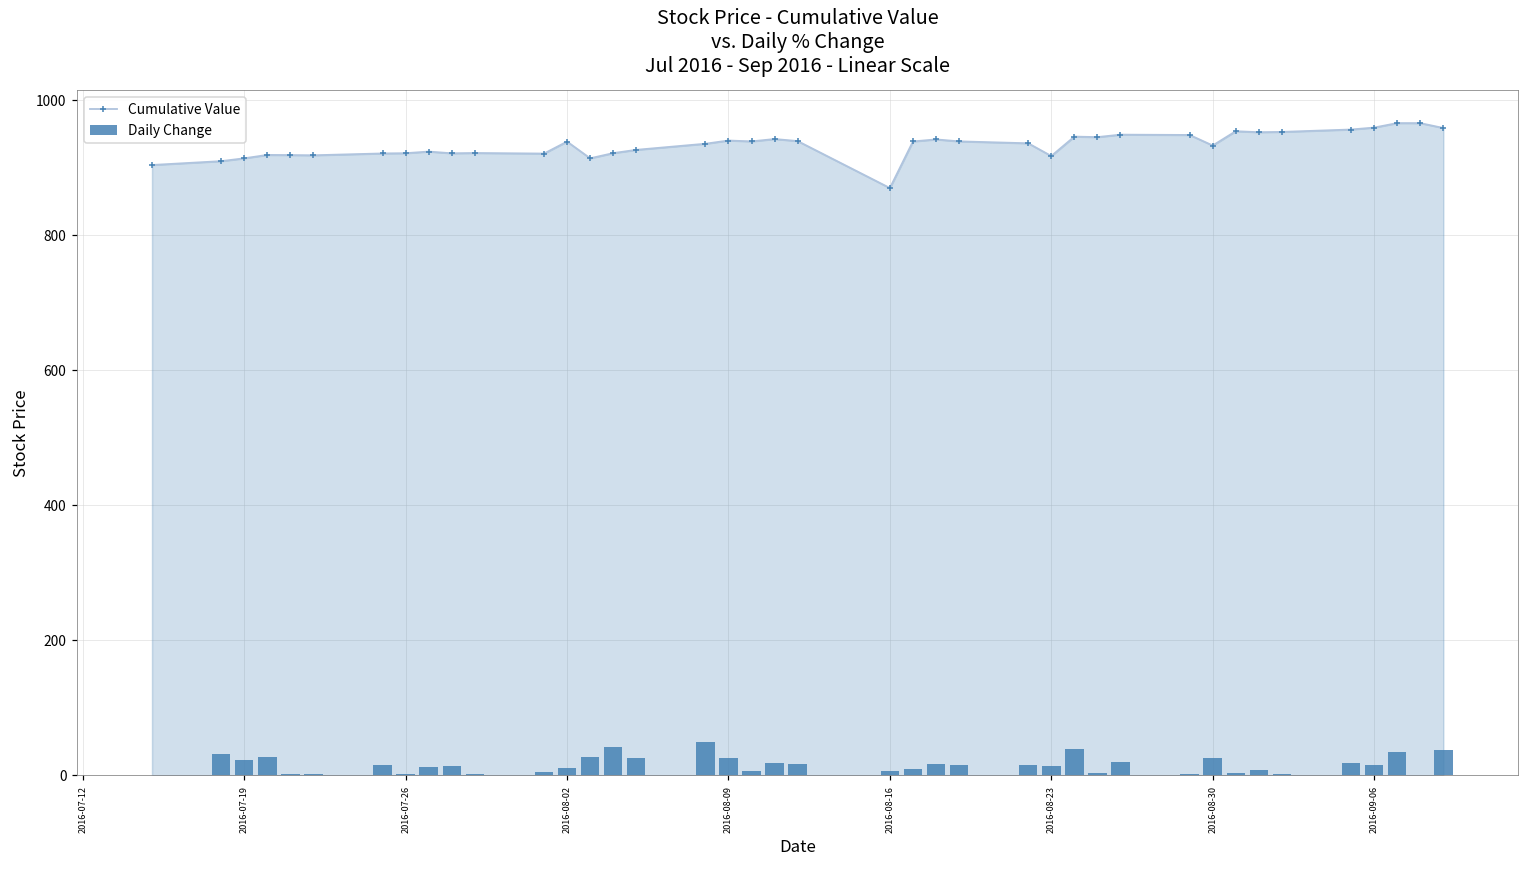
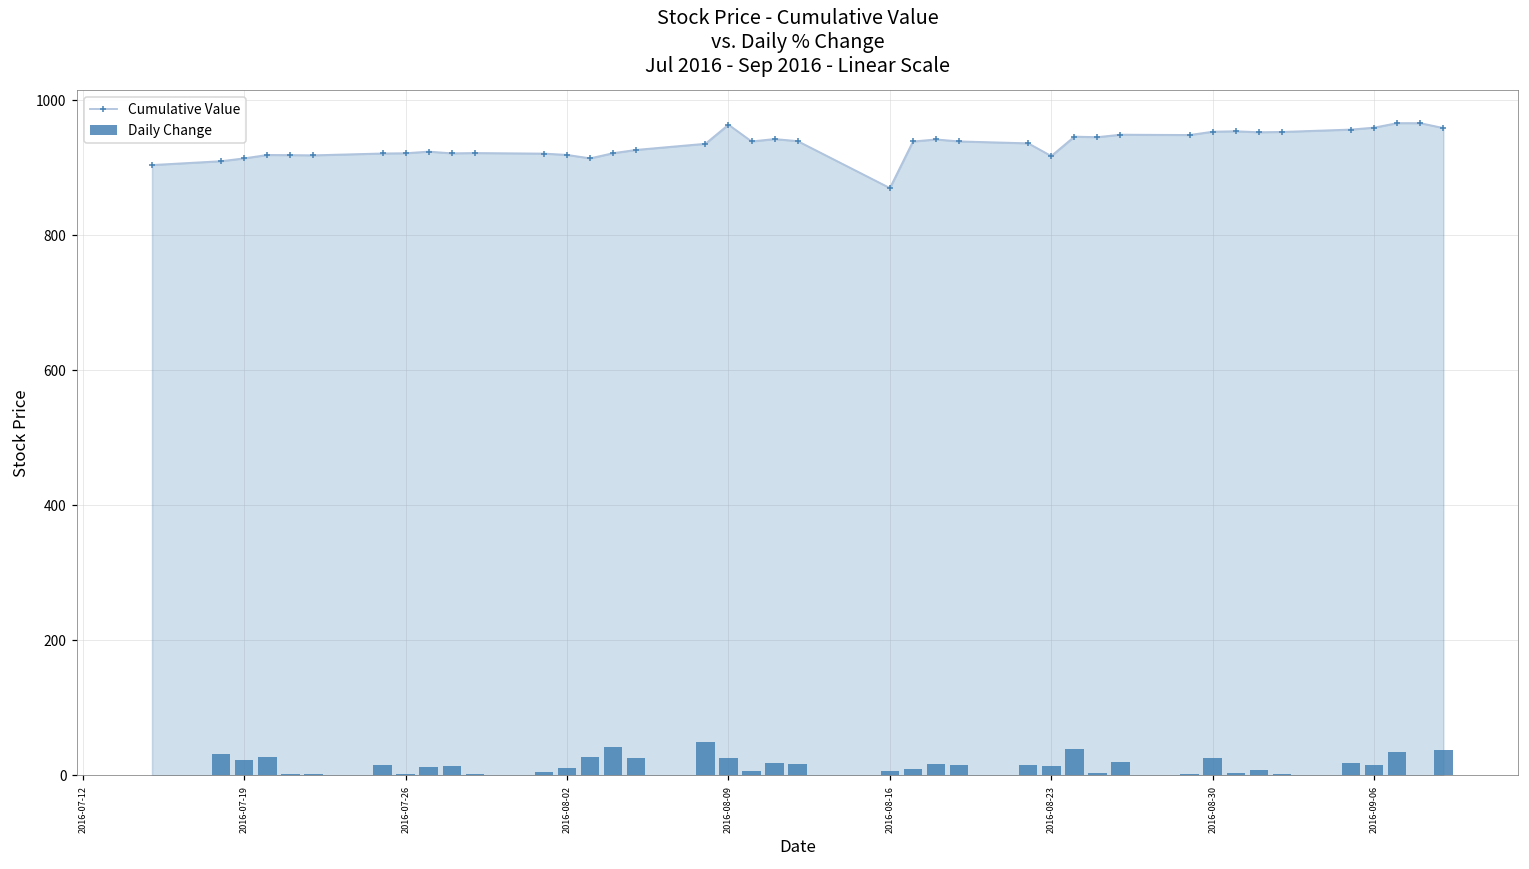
Cumulative Value, 2016-08-02: 940 -> 920
Cumulative Value, 2016-08-09: 940 -> 960
Cumulative Value, 2016-08-30: 930 -> 950
